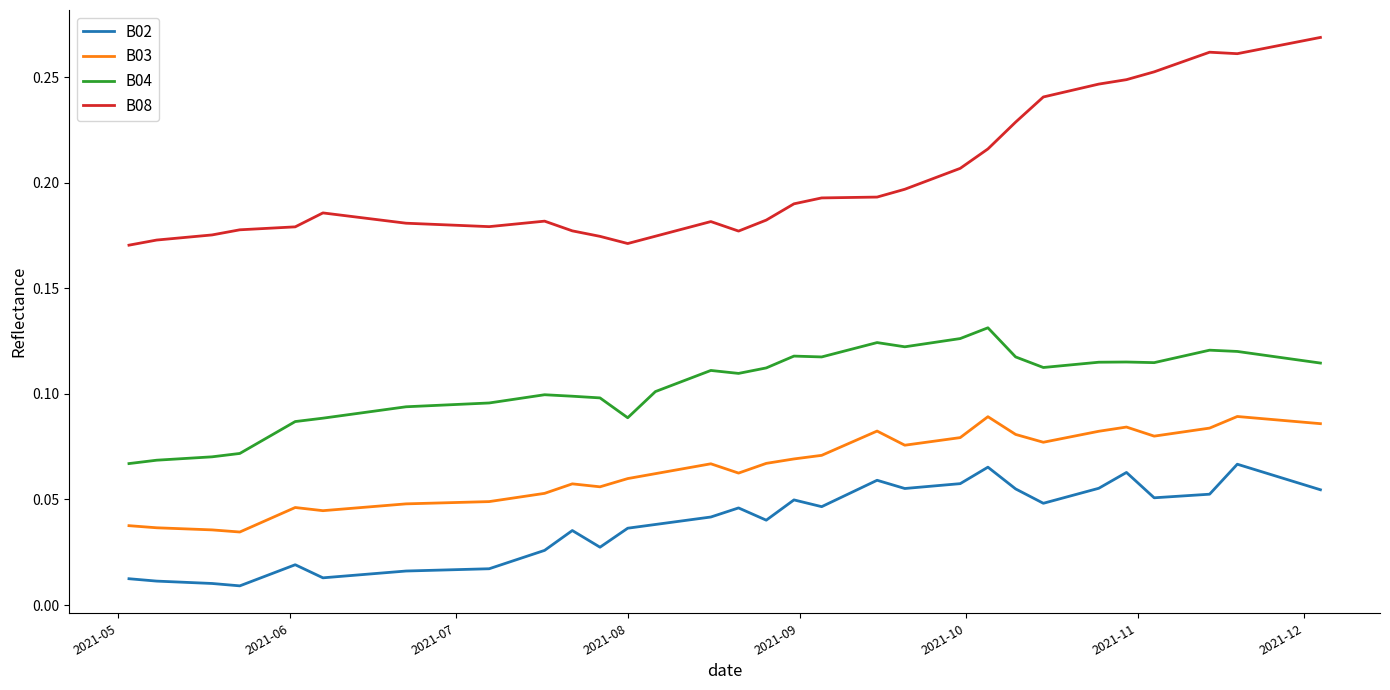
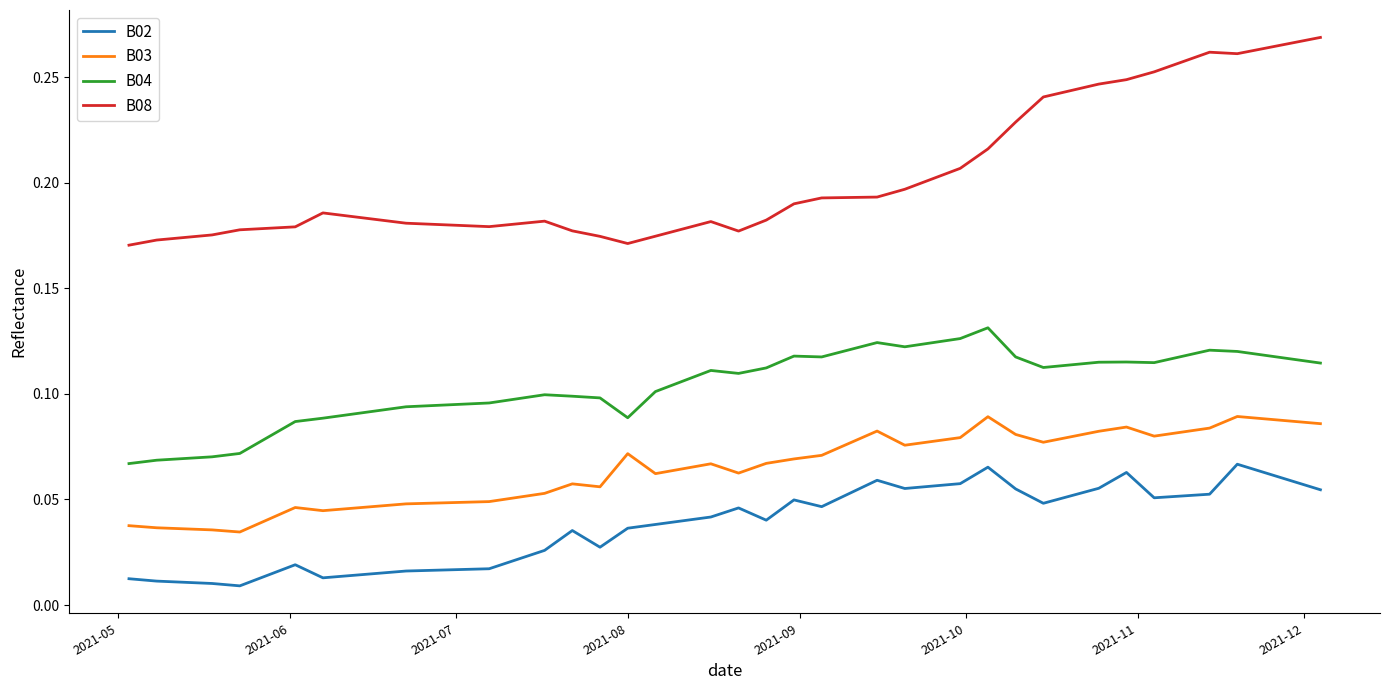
B03, 2021-08: 0.060 -> 0.072
